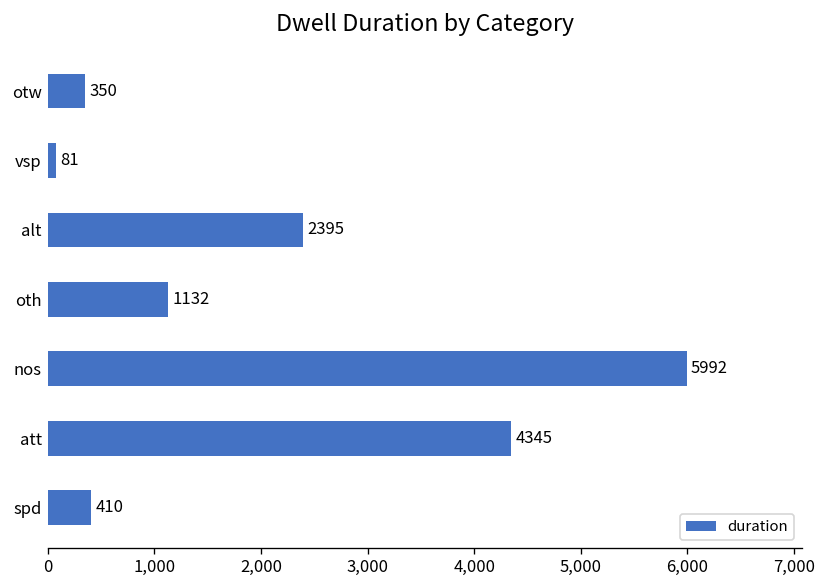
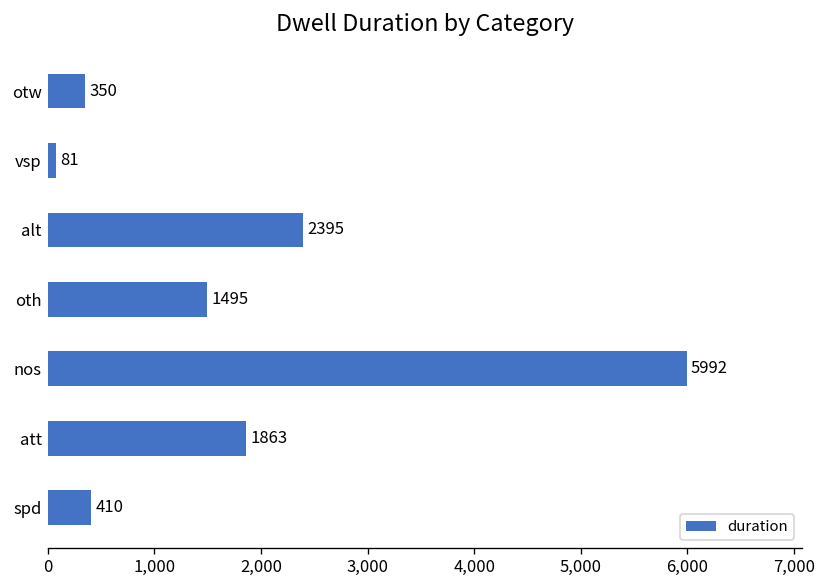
oth: 1132 -> 1495
att: 4345 -> 1863
